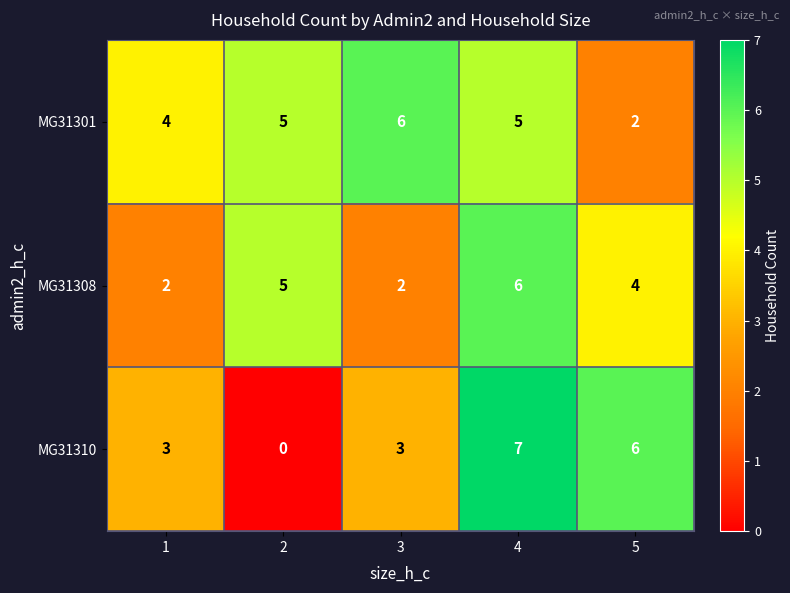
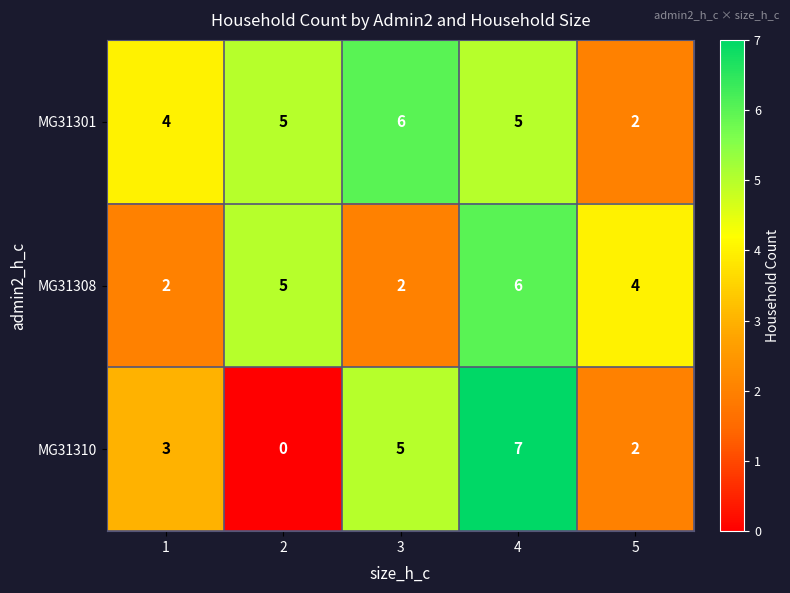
MG31310, 3: 3 -> 5
MG31310, 5: 6 -> 2
